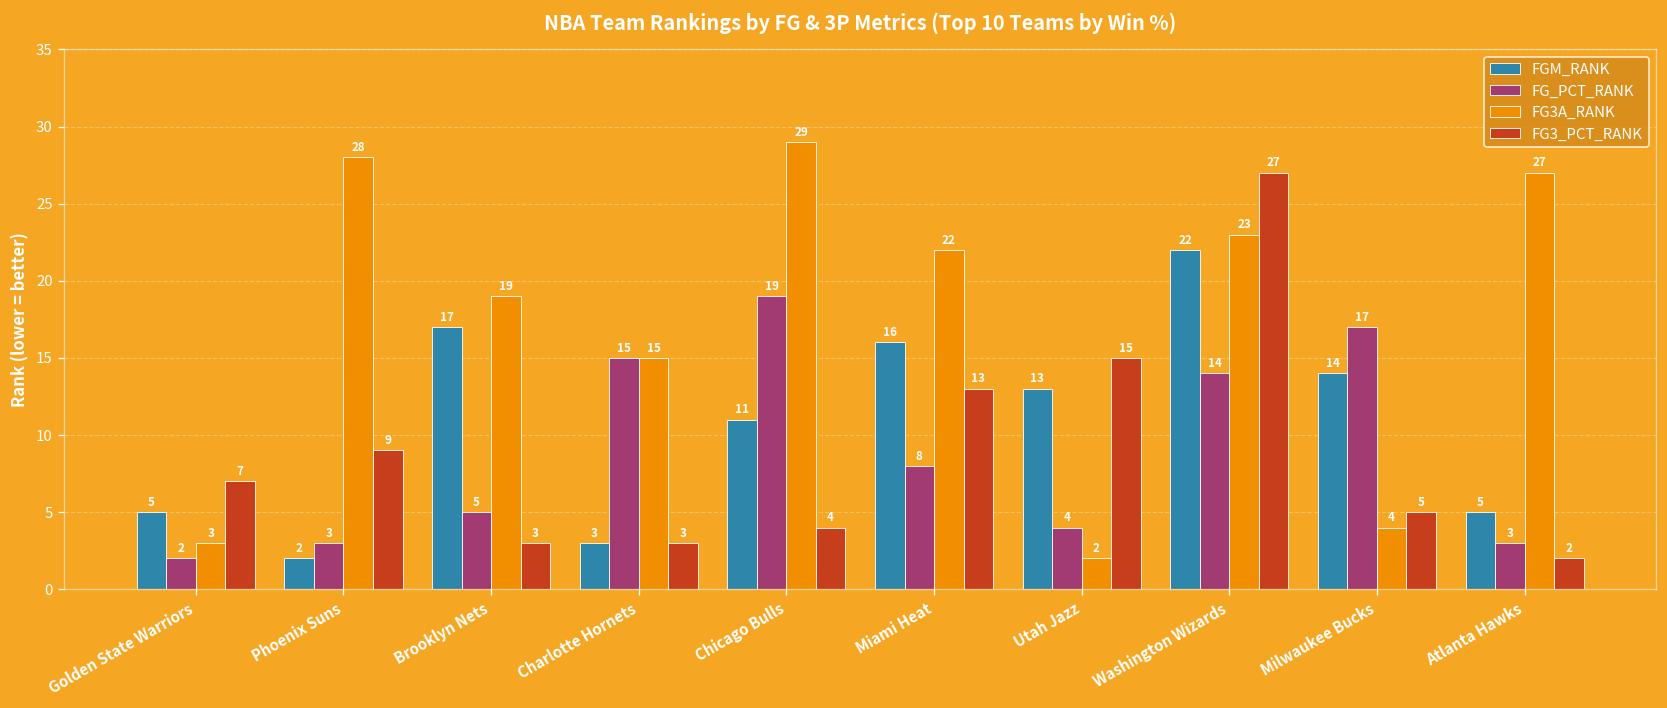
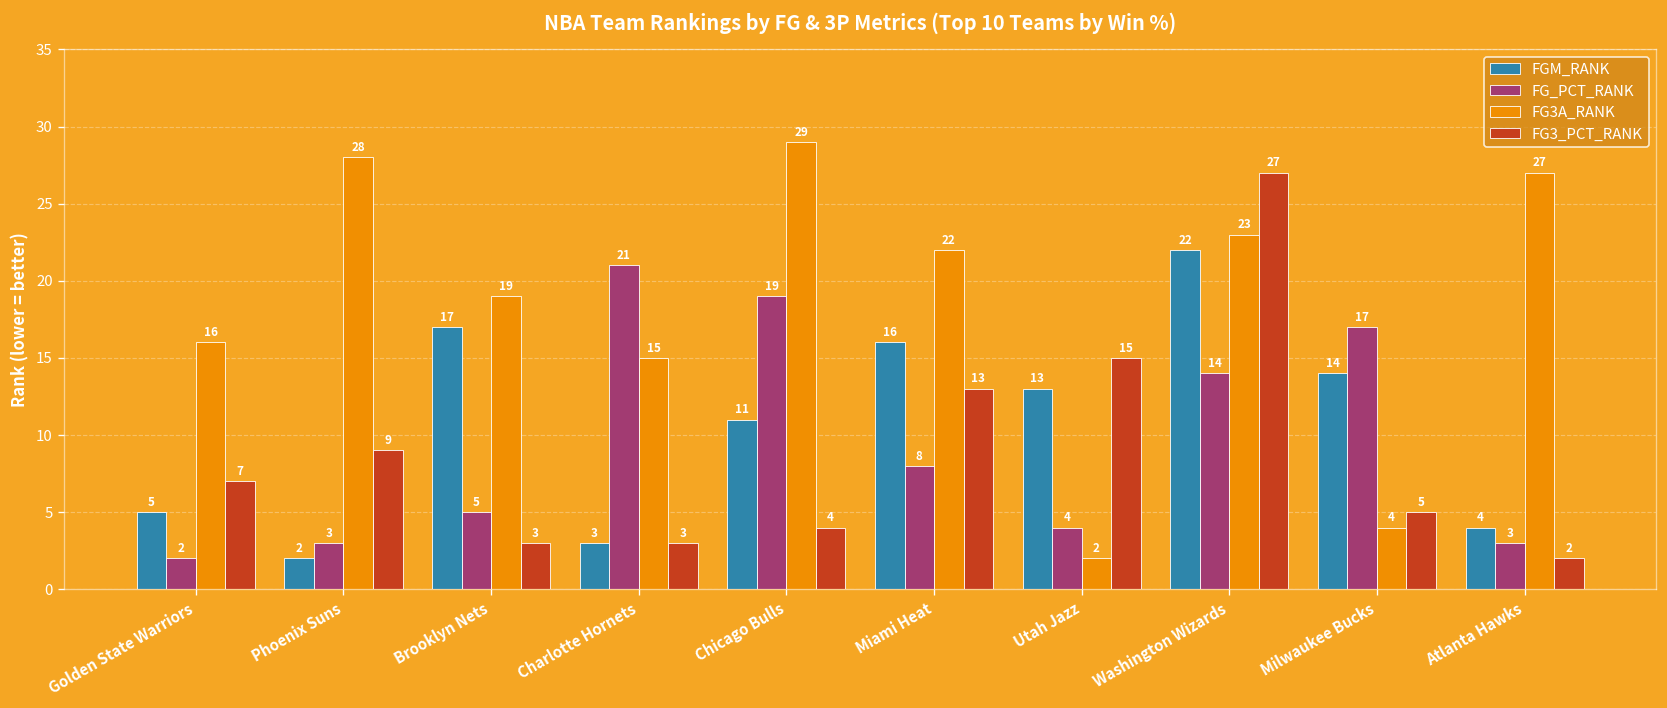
FG3A_RANK, Golden State Warriors: 3 -> 16
FG_PCT_RANK, Charlotte Hornets: 15 -> 21
FGM_RANK, Atlanta Hawks: 5 -> 4
